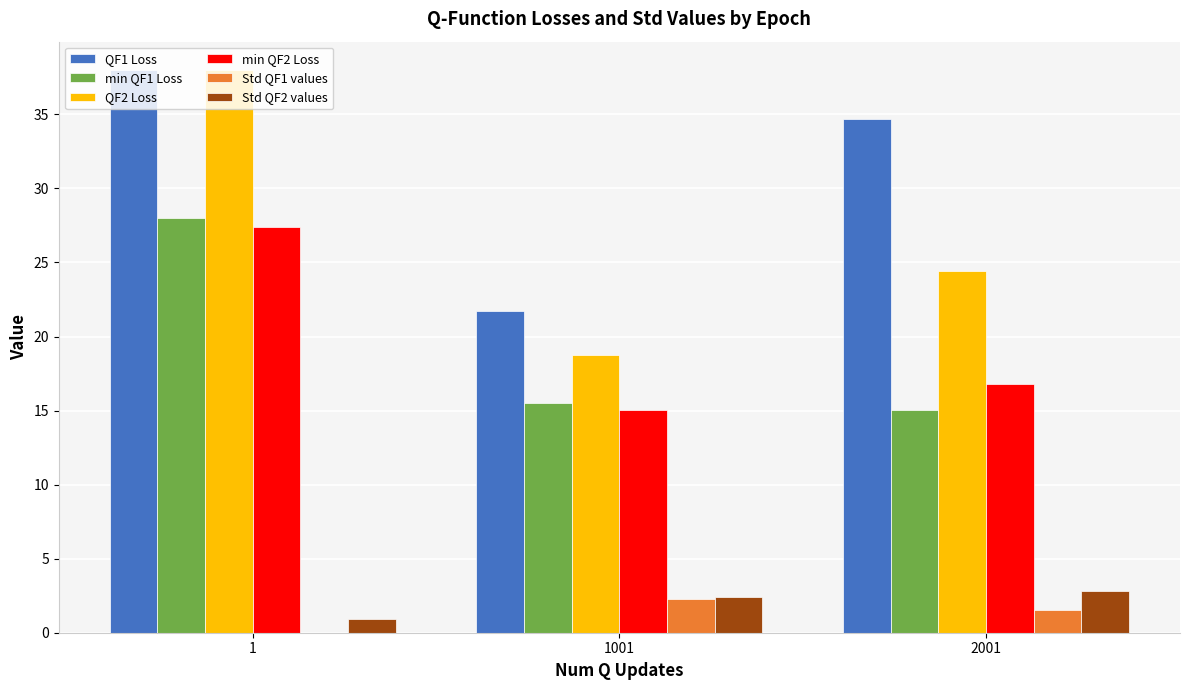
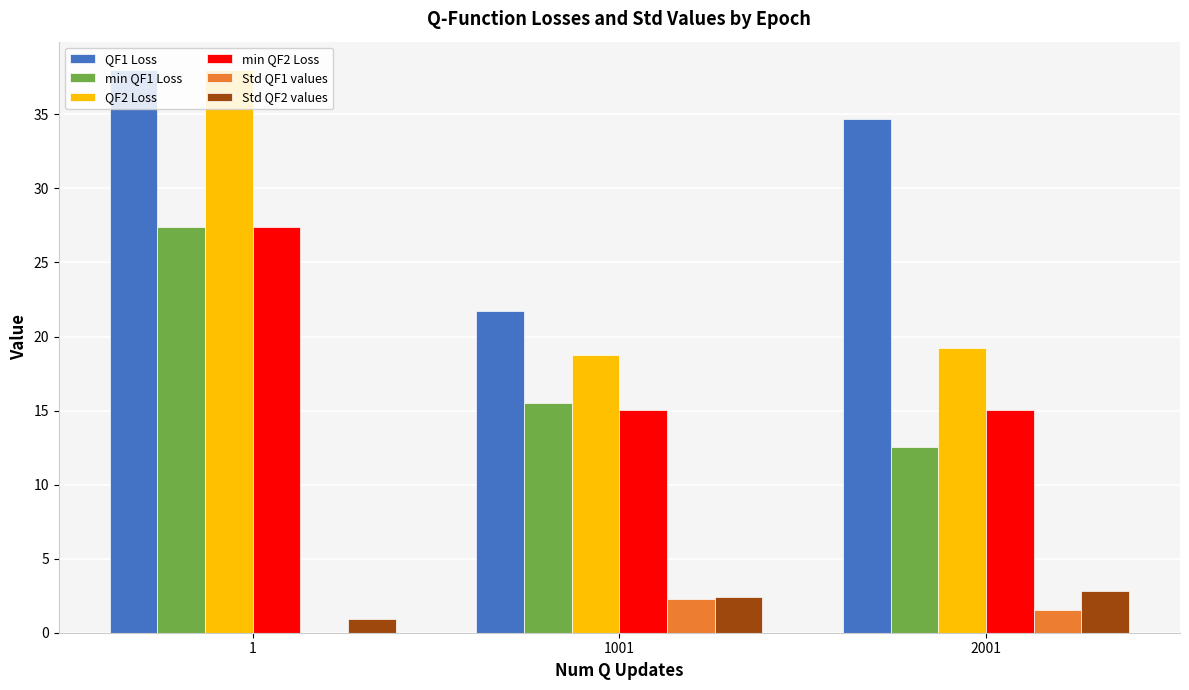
min QF1 Loss, 1: 28.0 -> 27.4
min QF1 Loss, 2001: 15.1 -> 12.6
QF2 Loss, 2001: 24.4 -> 19.2
min QF2 Loss, 2001: 16.8 -> 15.0
